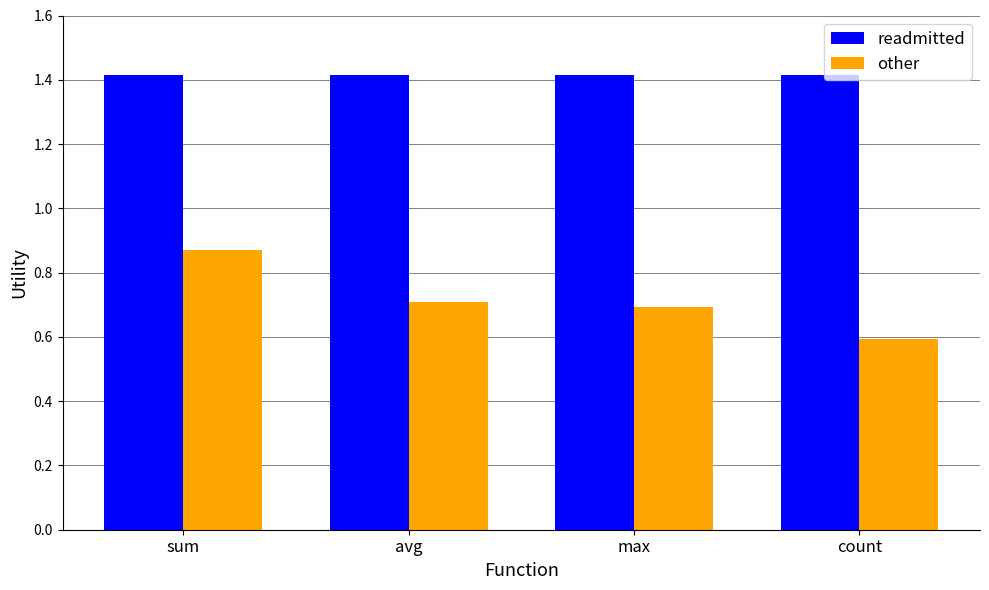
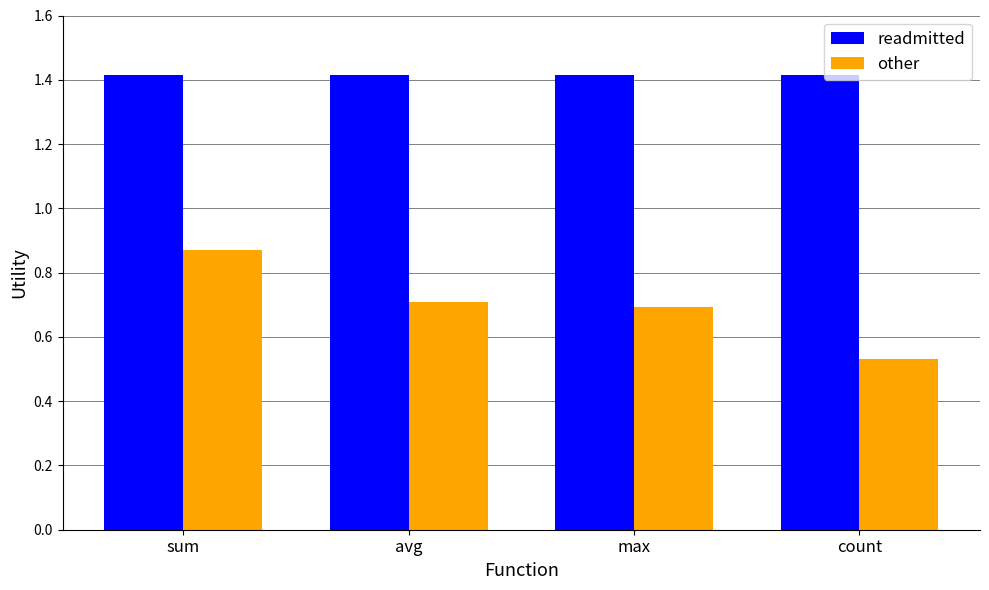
other, count: 0.59 -> 0.53
